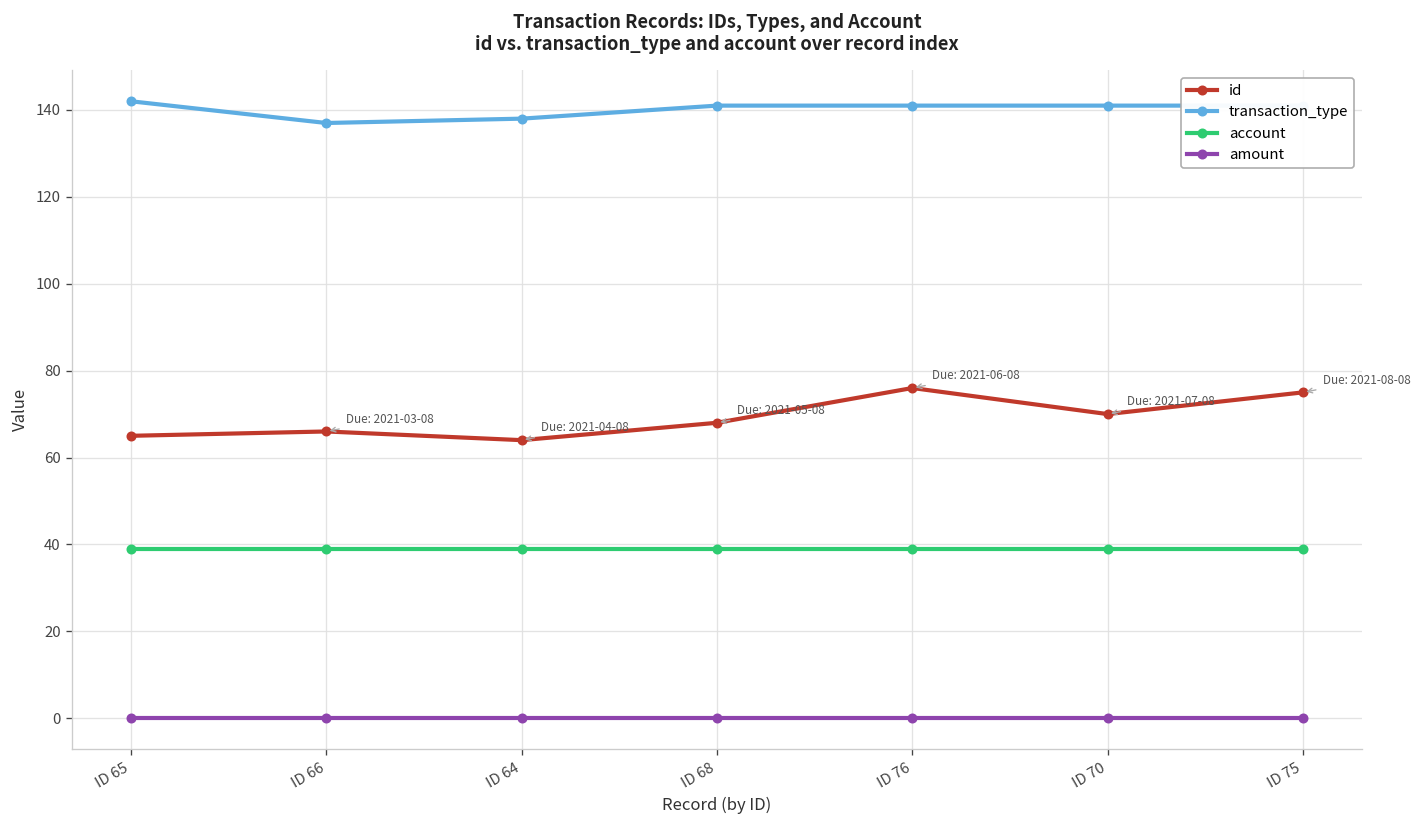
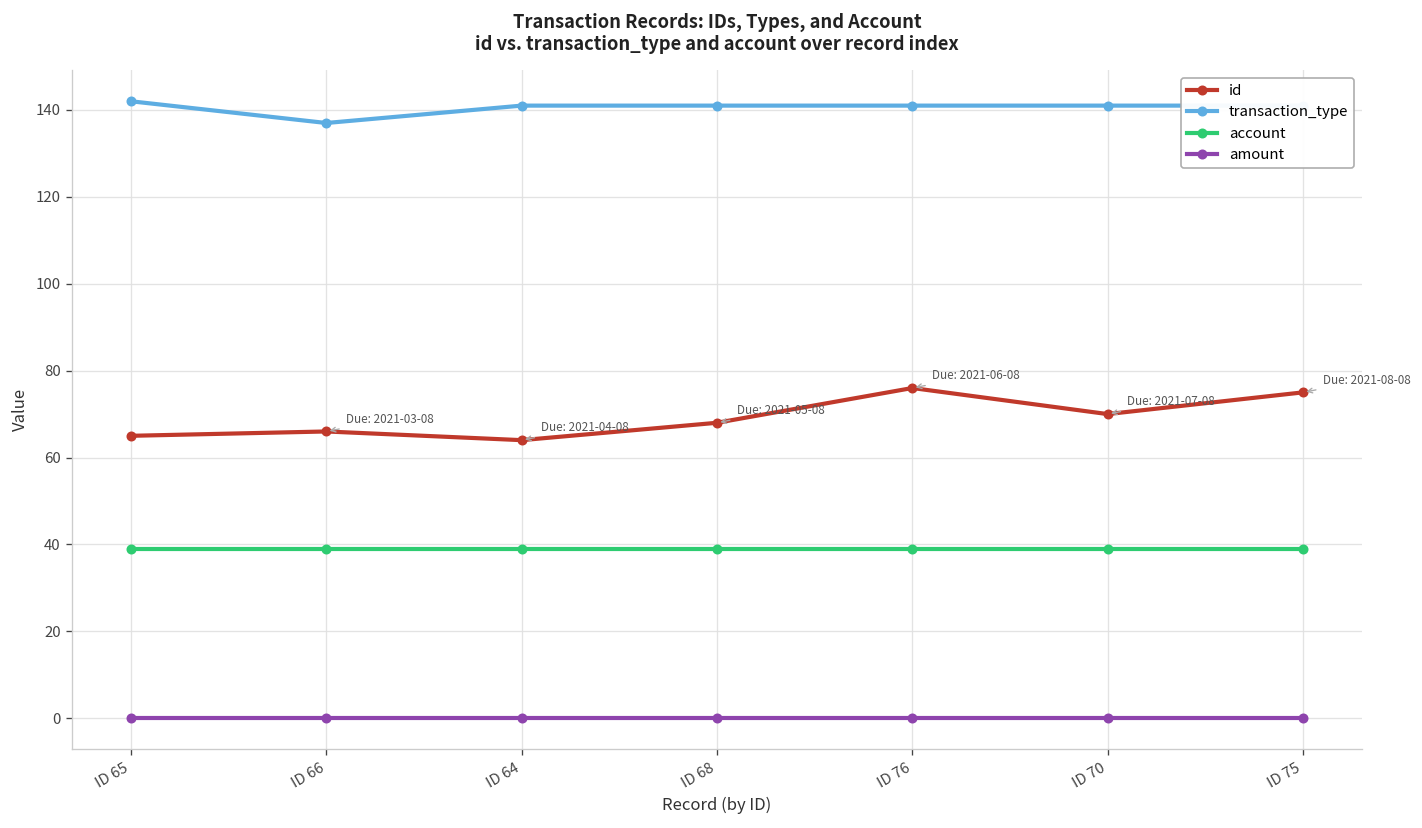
transaction_type, ID 64: 138 -> 141
